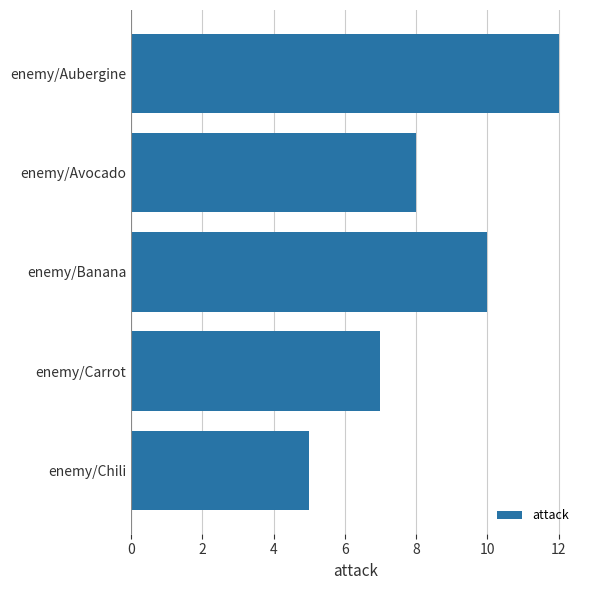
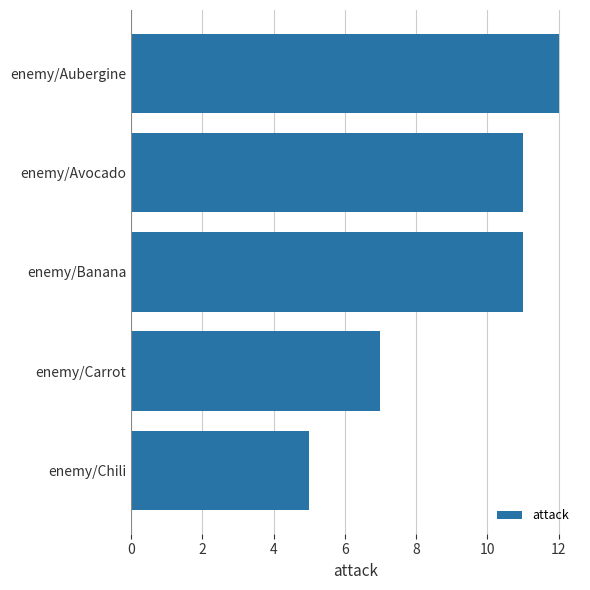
enemy/Avocado: 8 -> 11
enemy/Banana: 10 -> 11
